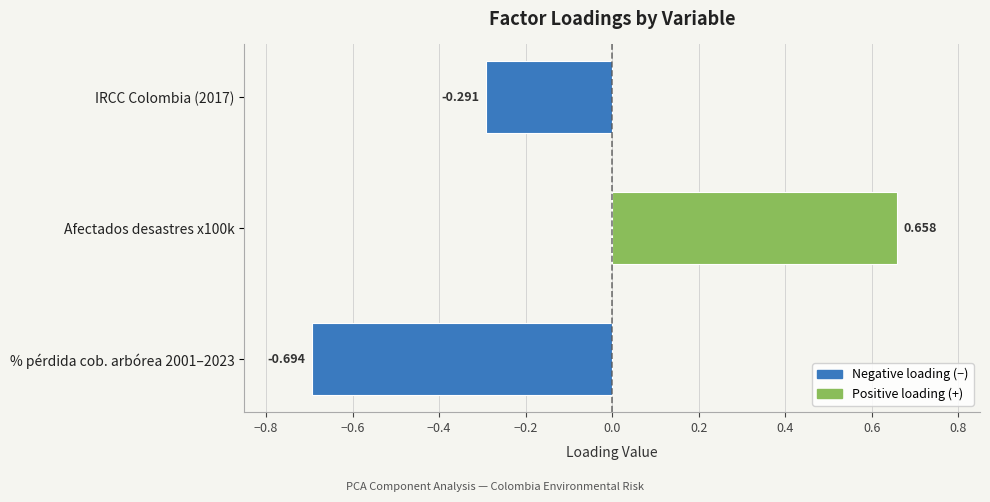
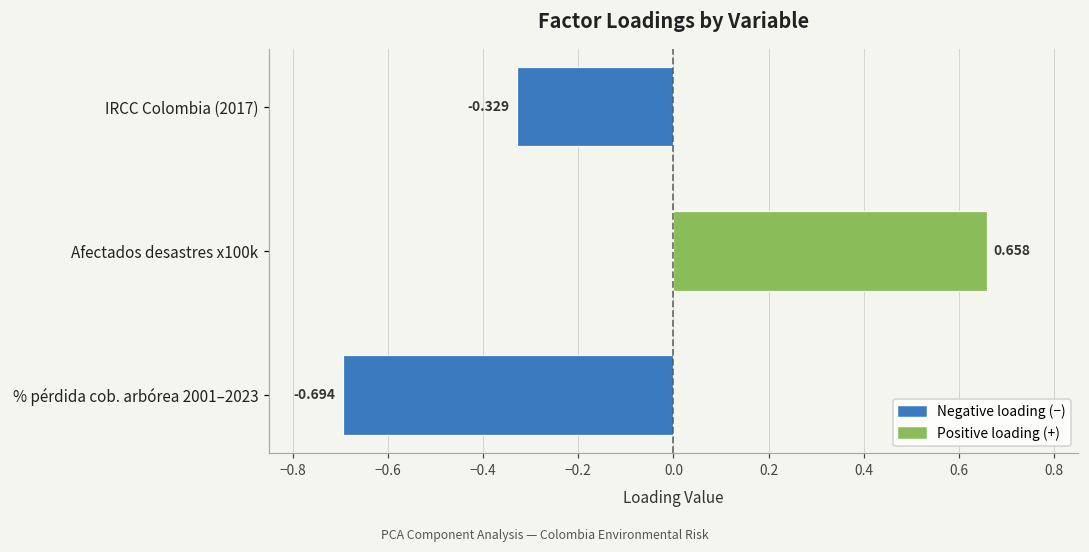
IRCC Colombia (2017): -0.291 -> -0.329
